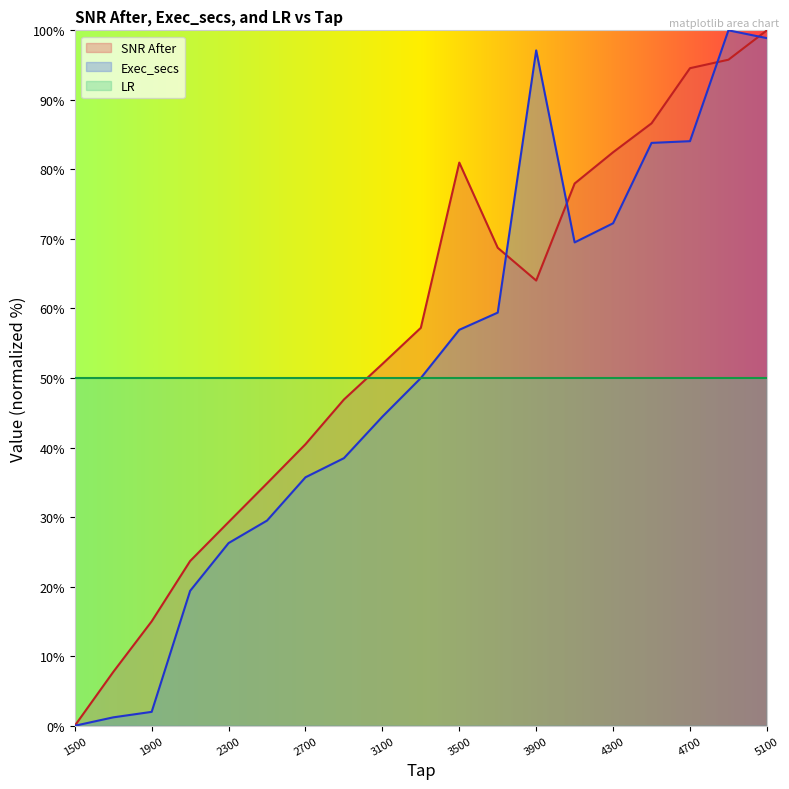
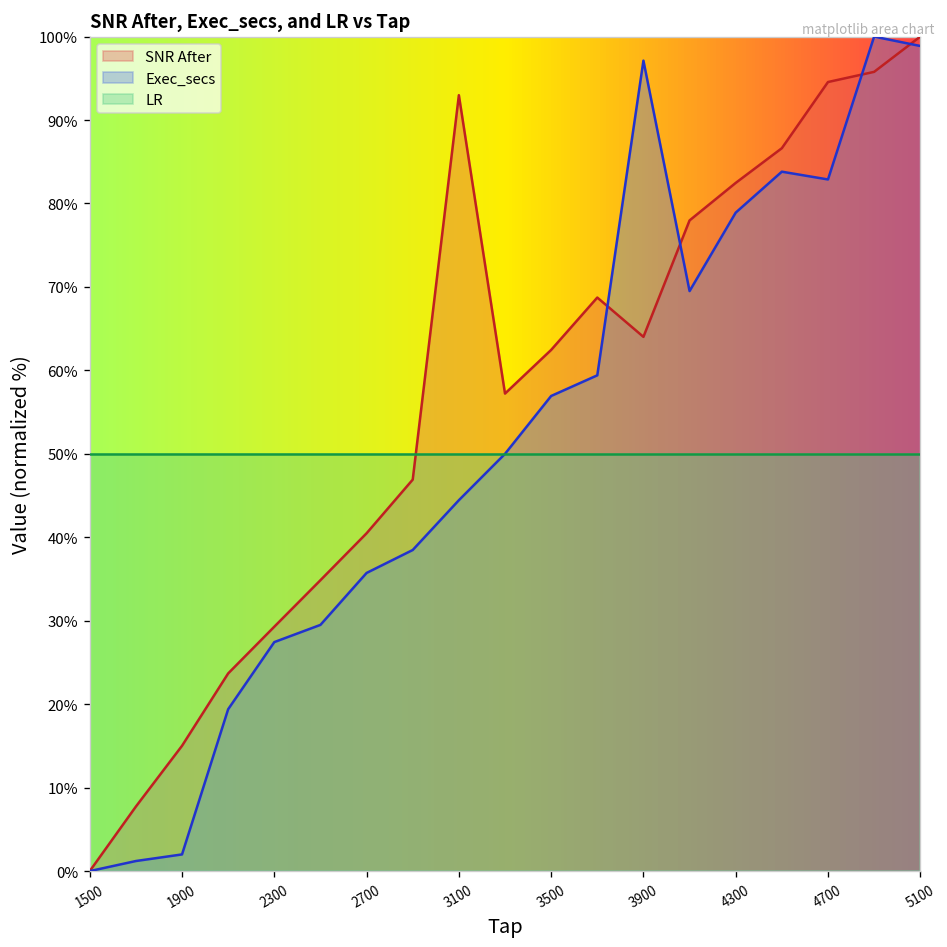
Exec_secs, 2300: 26% -> 27%
SNR After, 3100: 52% -> 93%
SNR After, 3500: 81% -> 62%
Exec_secs, 4300: 72% -> 79%
Exec_secs, 4700: 84% -> 83%
